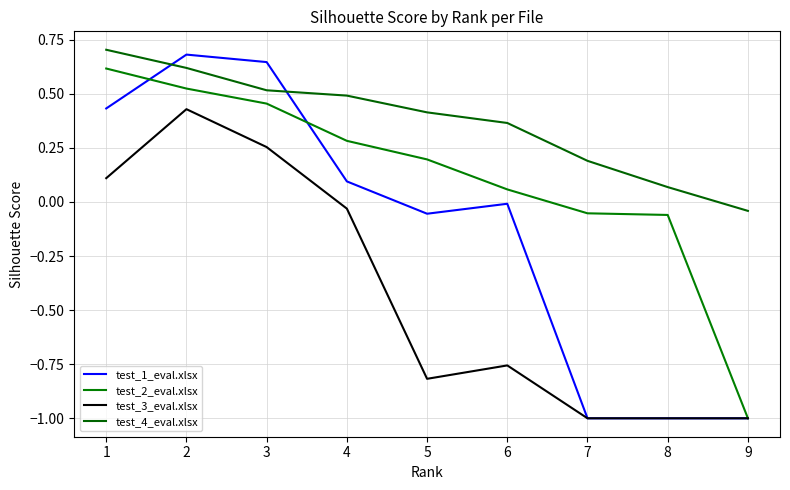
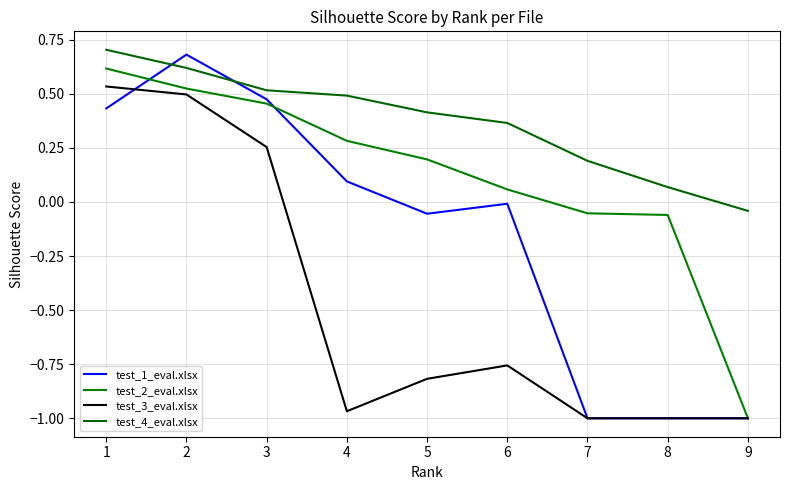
test_3_eval.xlsx, 1: 0.11 -> 0.53
test_3_eval.xlsx, 2: 0.43 -> 0.50
test_1_eval.xlsx, 3: 0.65 -> 0.47
test_3_eval.xlsx, 4: -0.03 -> -0.97
